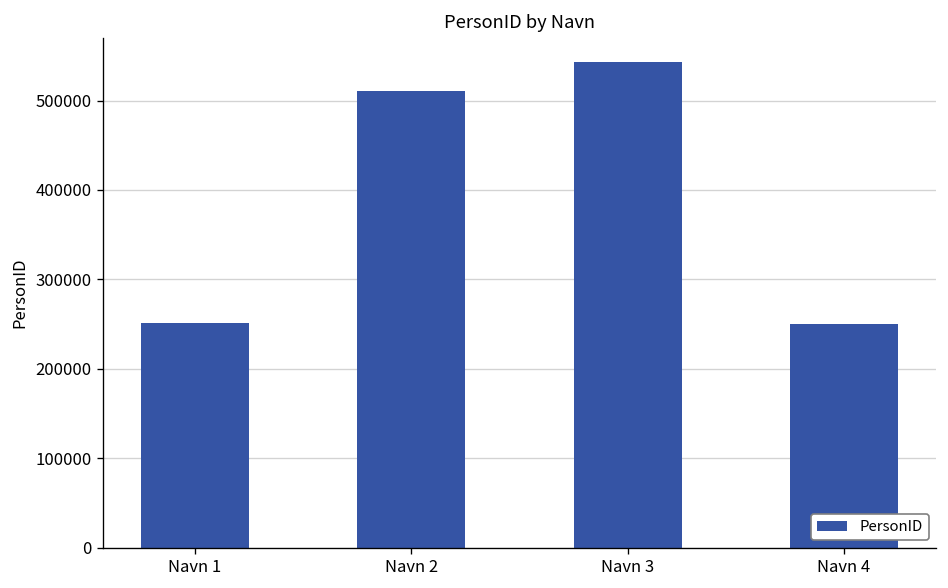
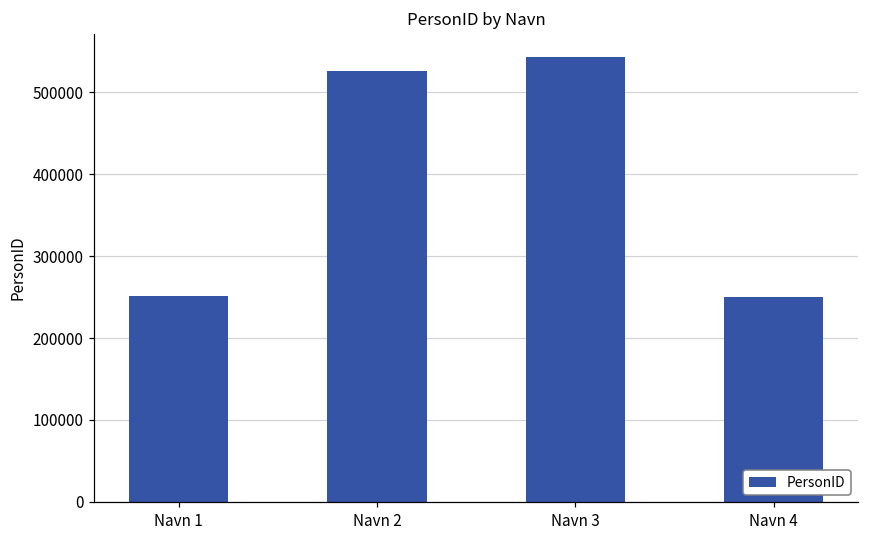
Navn 2: 510000 -> 530000
